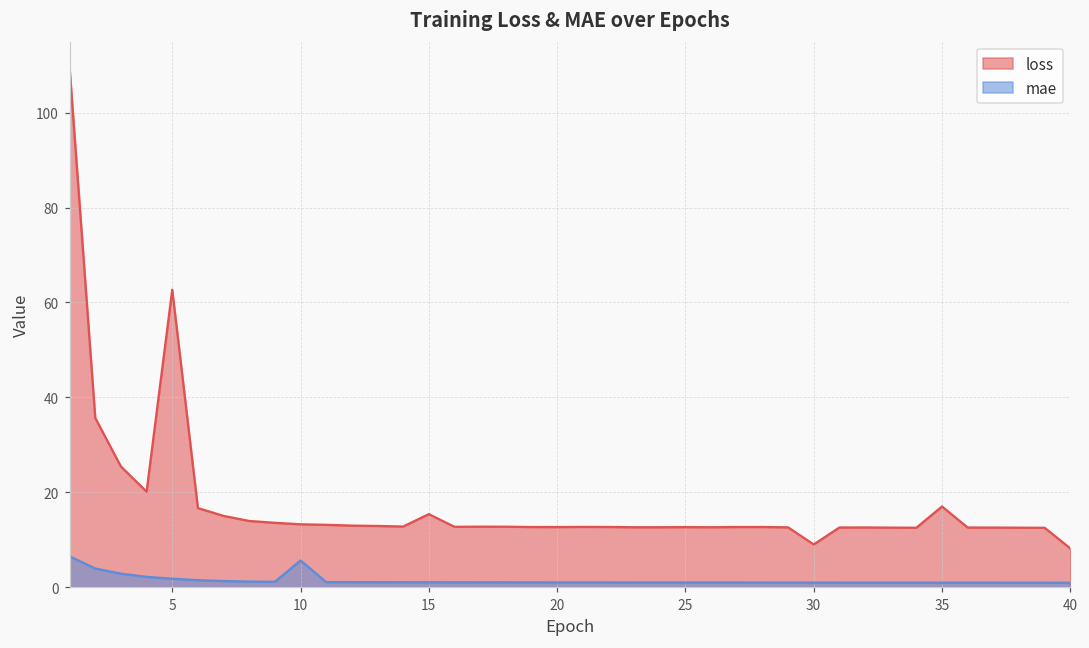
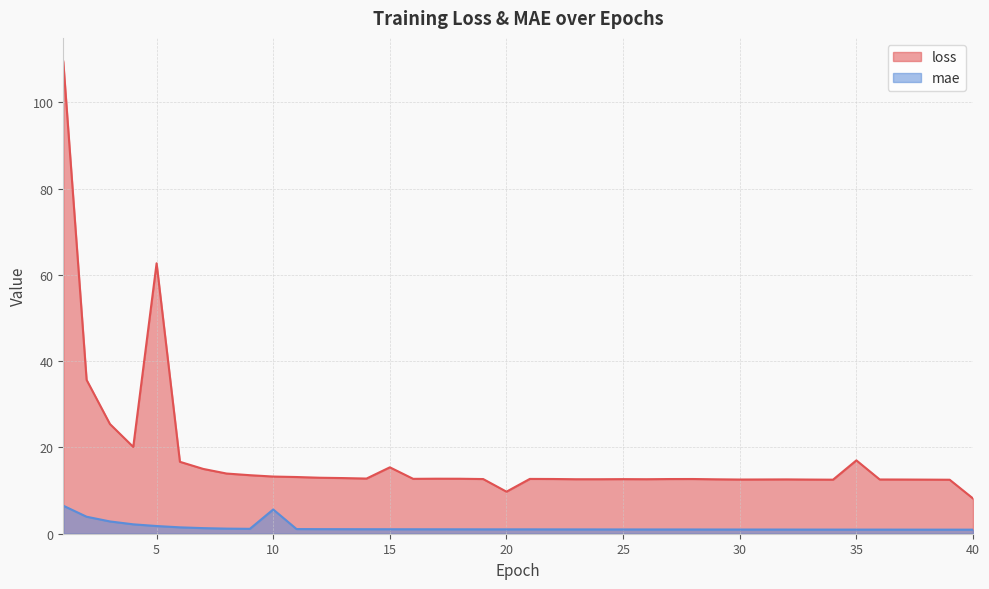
loss, 20: 13 -> 10
loss, 30: 9 -> 13
